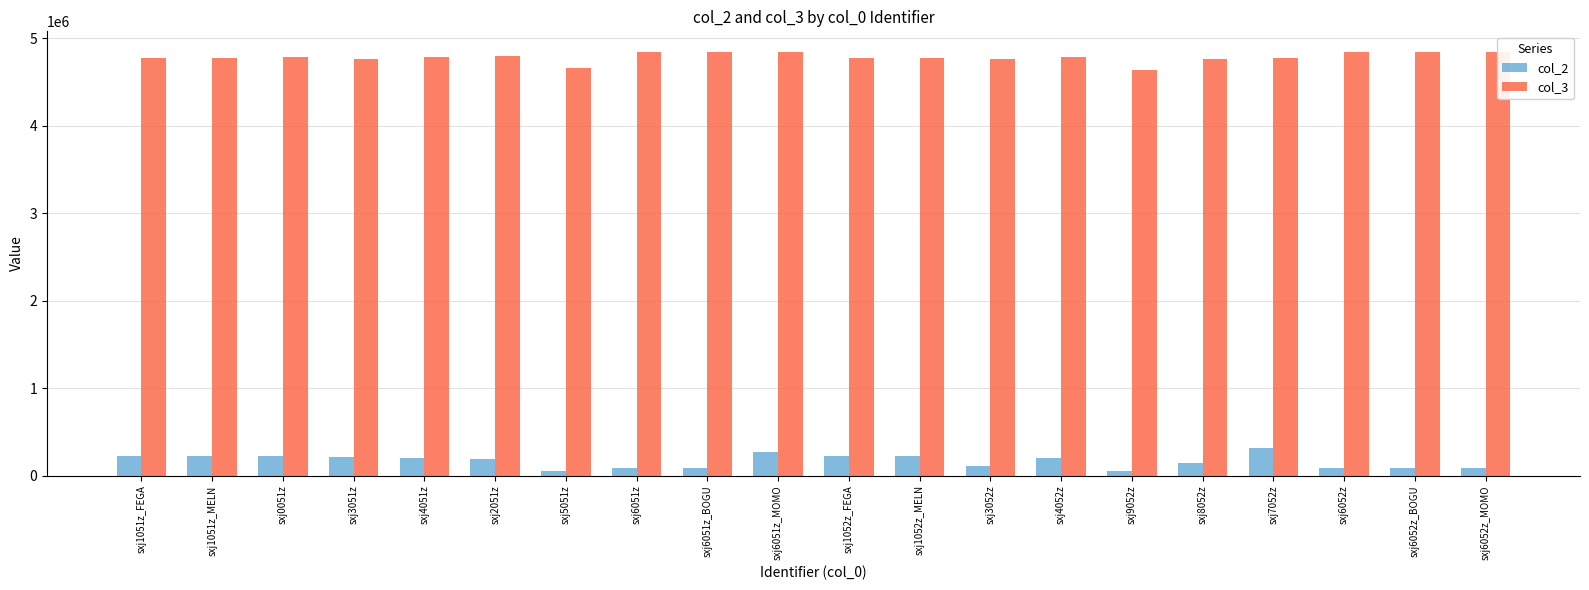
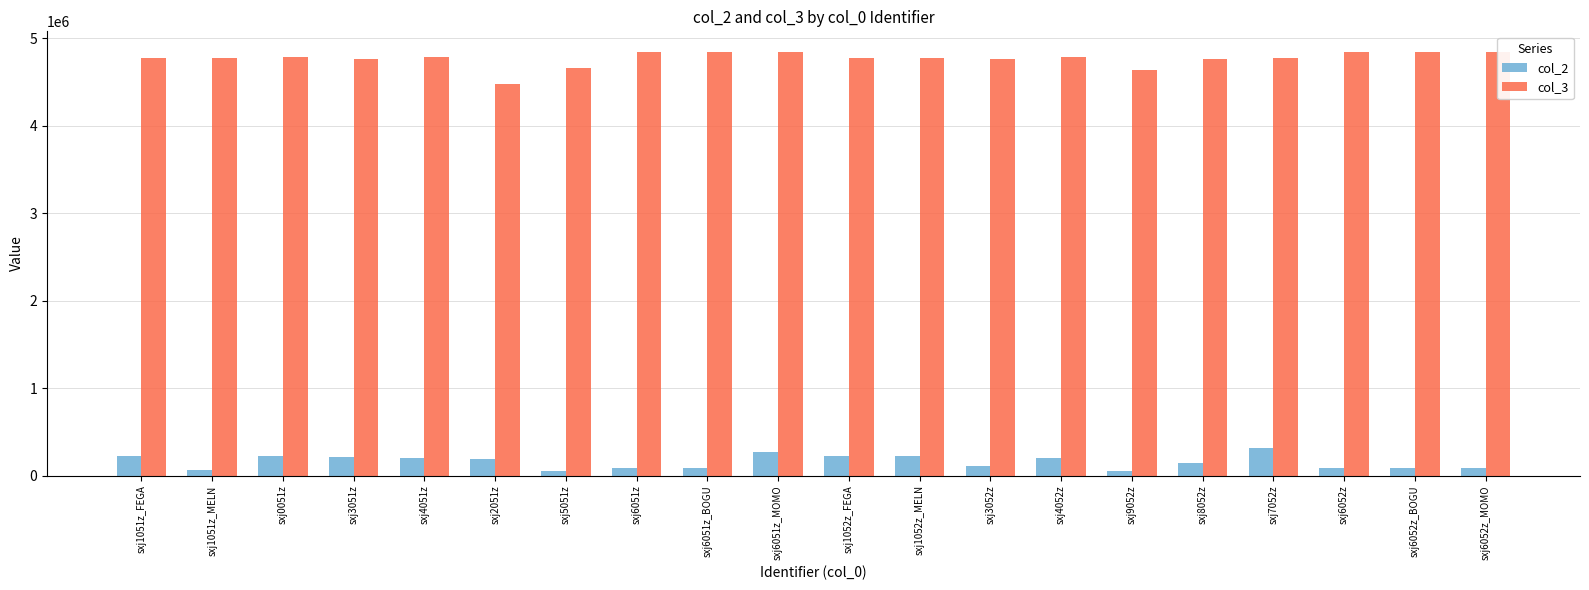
col_2, sxj1051z_MELN: 200000 -> 100000
col_3, sxj2051z: 4800000 -> 4500000
